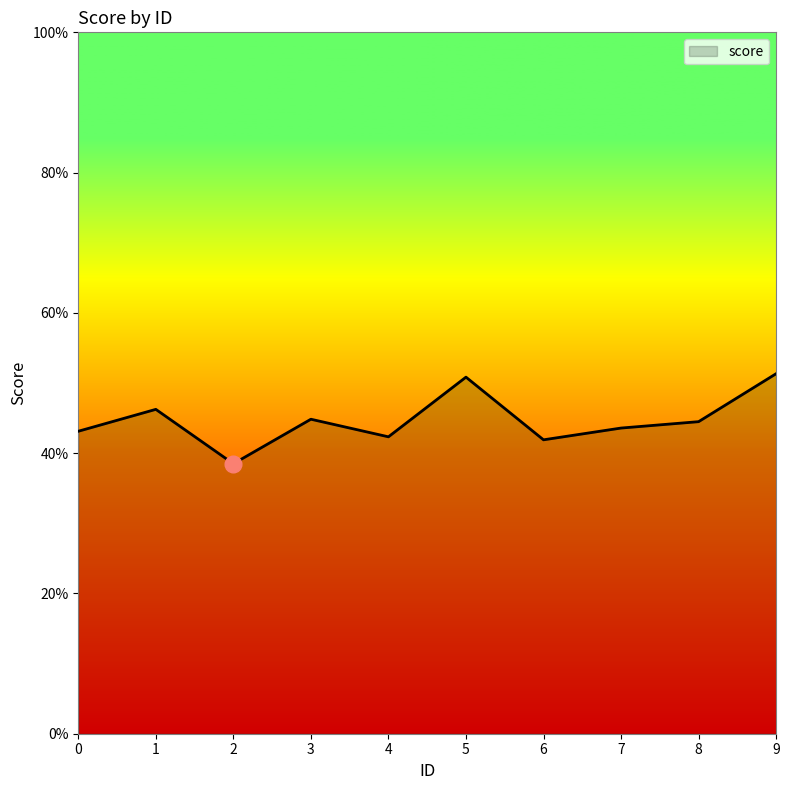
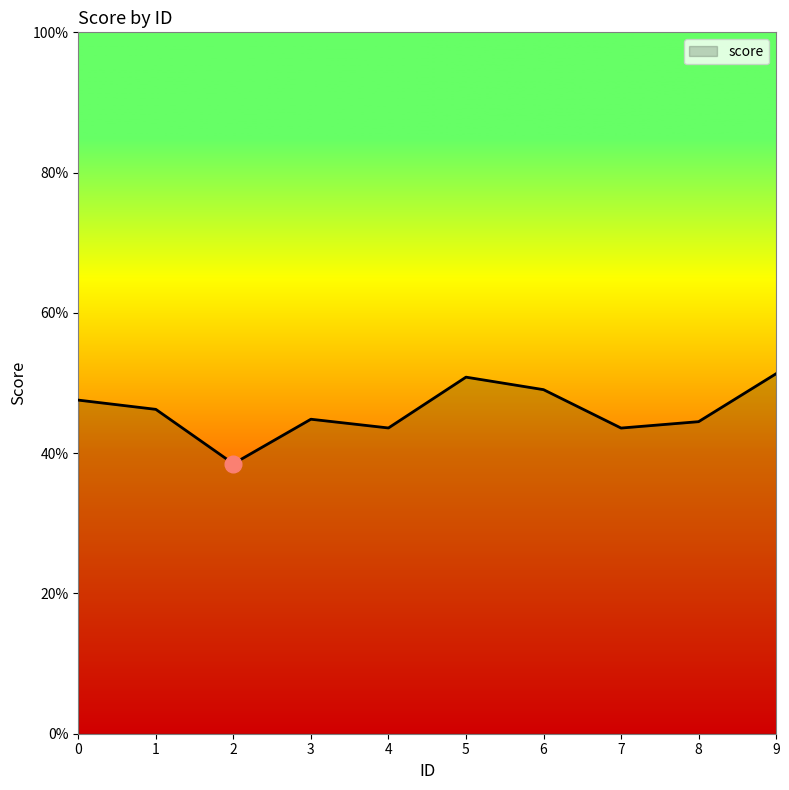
score, 0: 43% -> 48%
score, 4: 42% -> 44%
score, 6: 42% -> 49%
